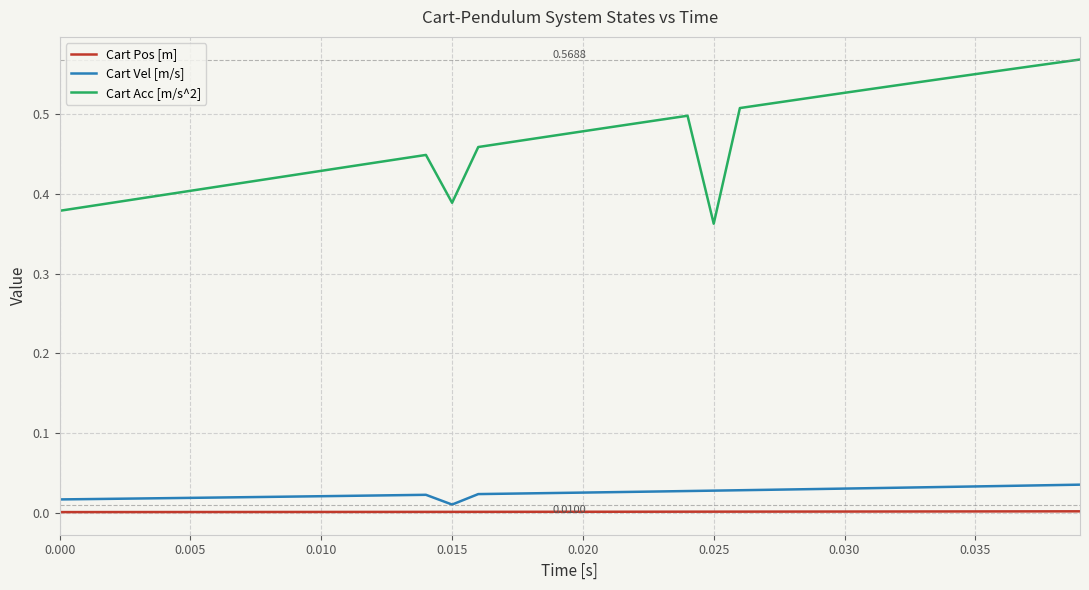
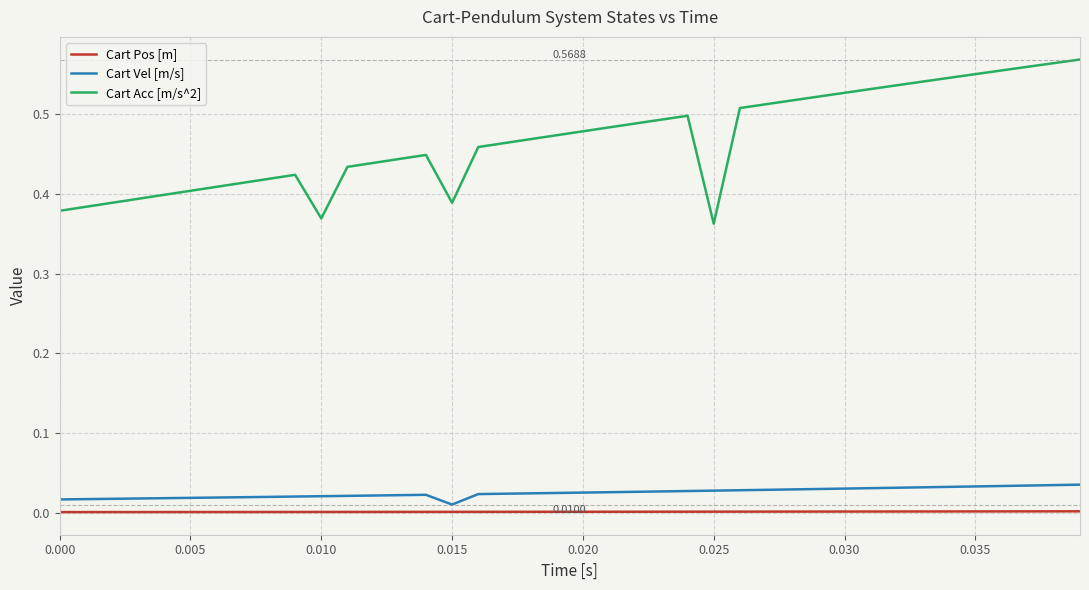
Cart Acc [m/s^2], 0.010: 0.43 -> 0.37
